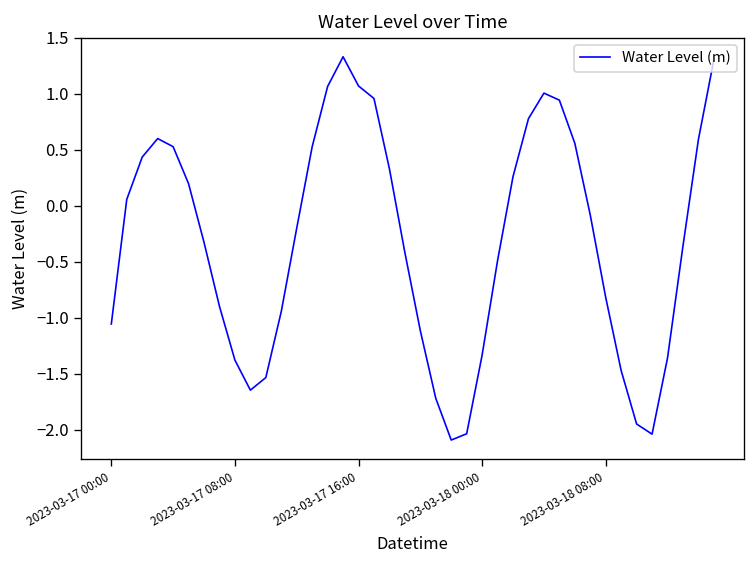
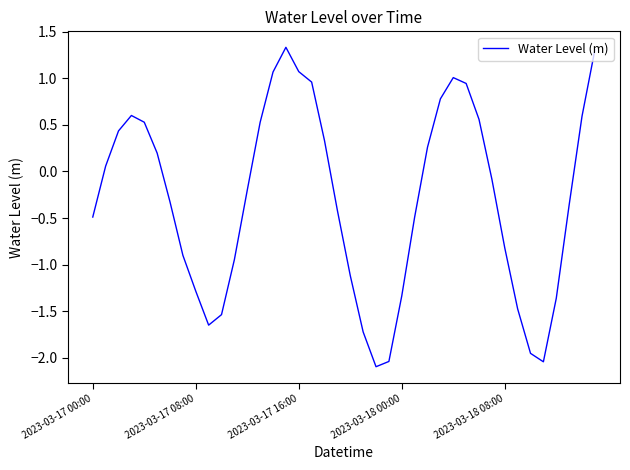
2023-03-17 00:00: -1.1 -> -0.5
2023-03-17 08:00: -1.4 -> -1.3
